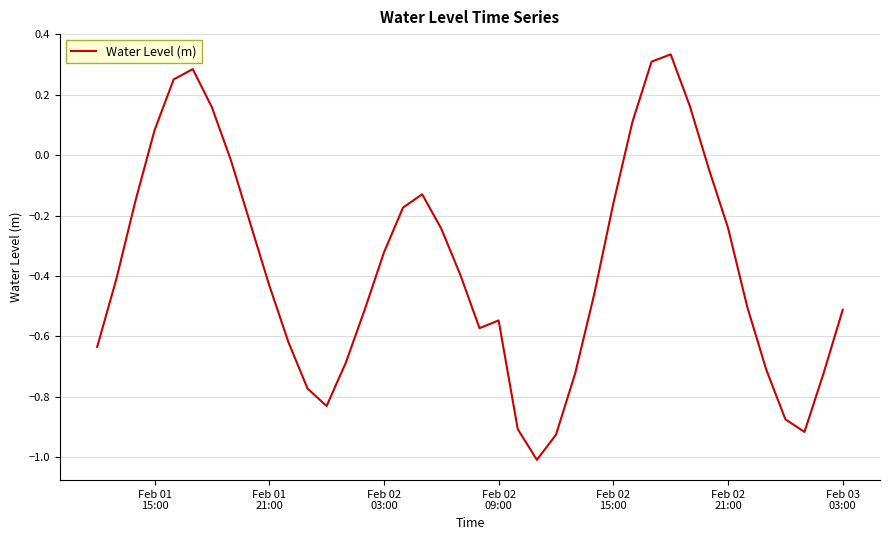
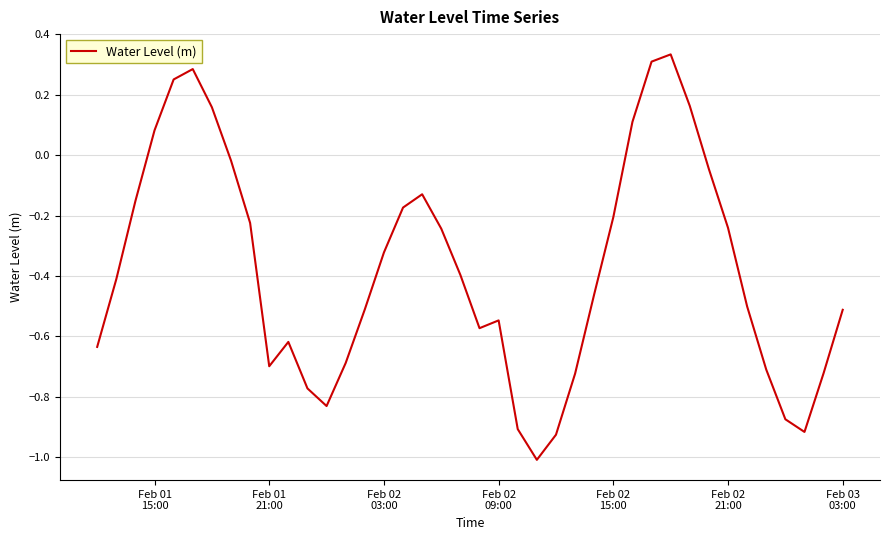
Feb 01 21:00: -0.43 -> -0.70
Feb 02 15:00: -0.16 -> -0.21
